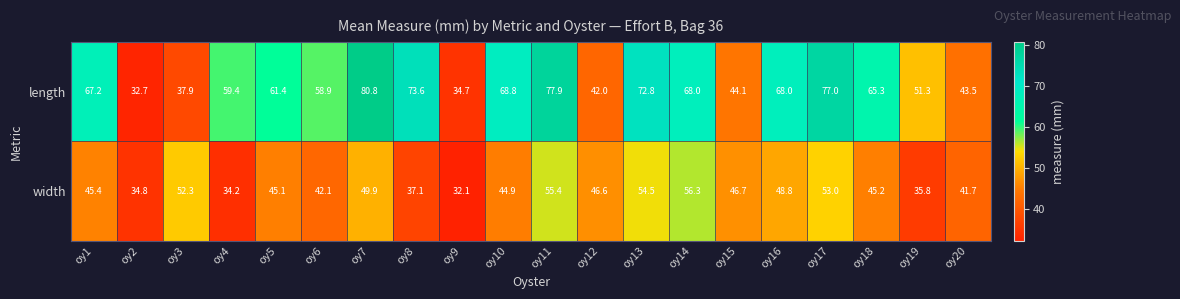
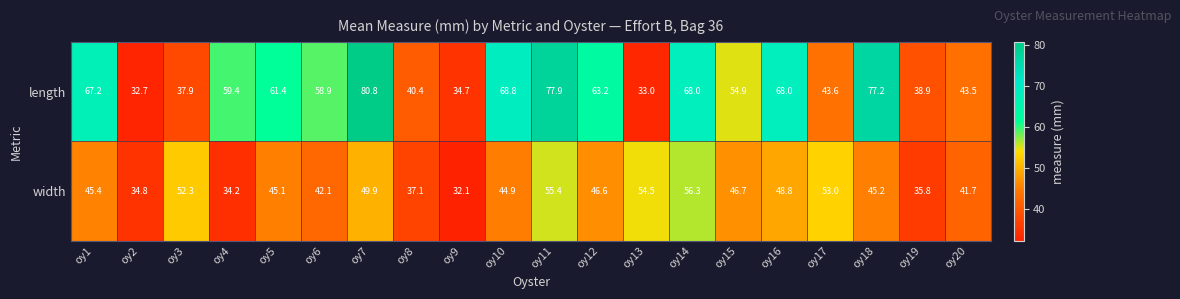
length, oy8: 73.6 -> 40.4
length, oy12: 42.0 -> 63.2
length, oy13: 72.8 -> 33.0
length, oy15: 44.1 -> 54.9
length, oy17: 77.0 -> 43.6
length, oy18: 65.3 -> 77.2
length, oy19: 51.3 -> 38.9
